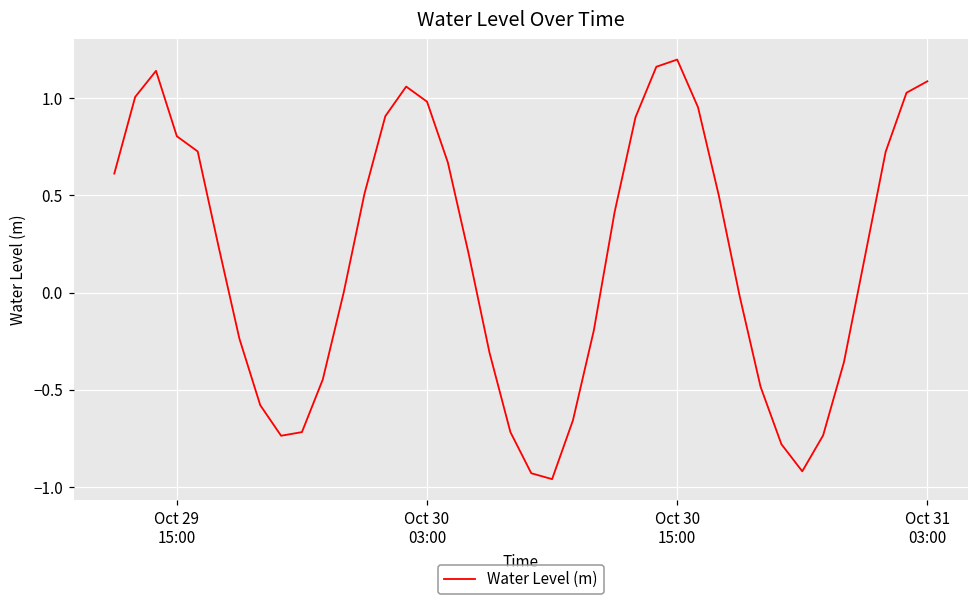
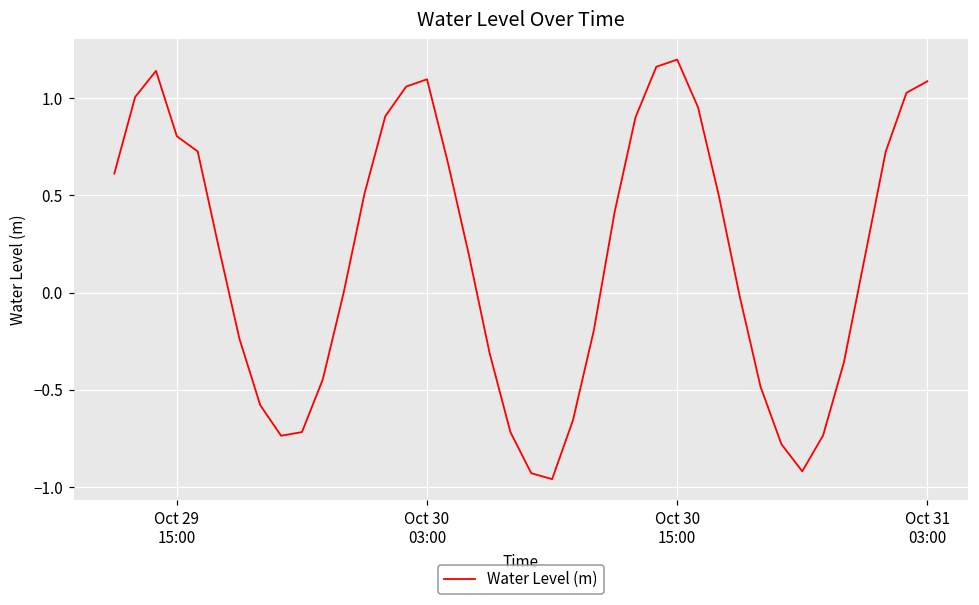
Oct 30 03:00: 0.98 -> 1.10
